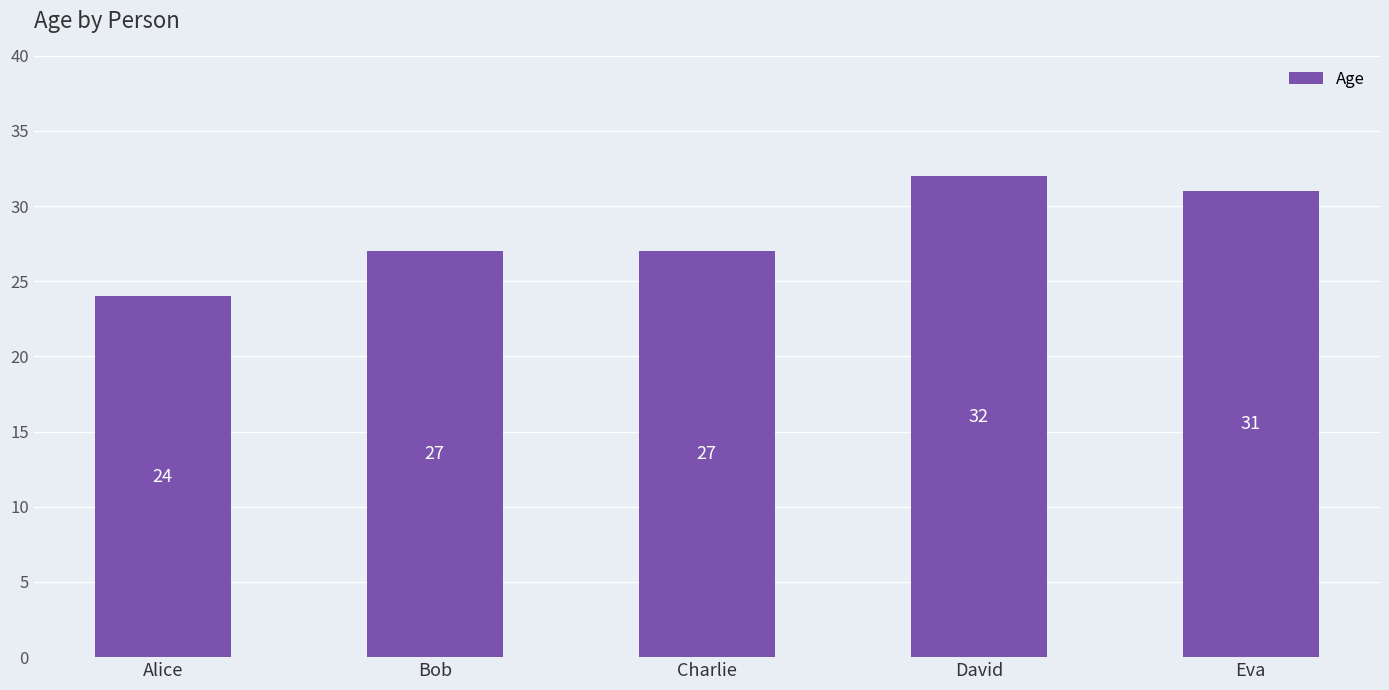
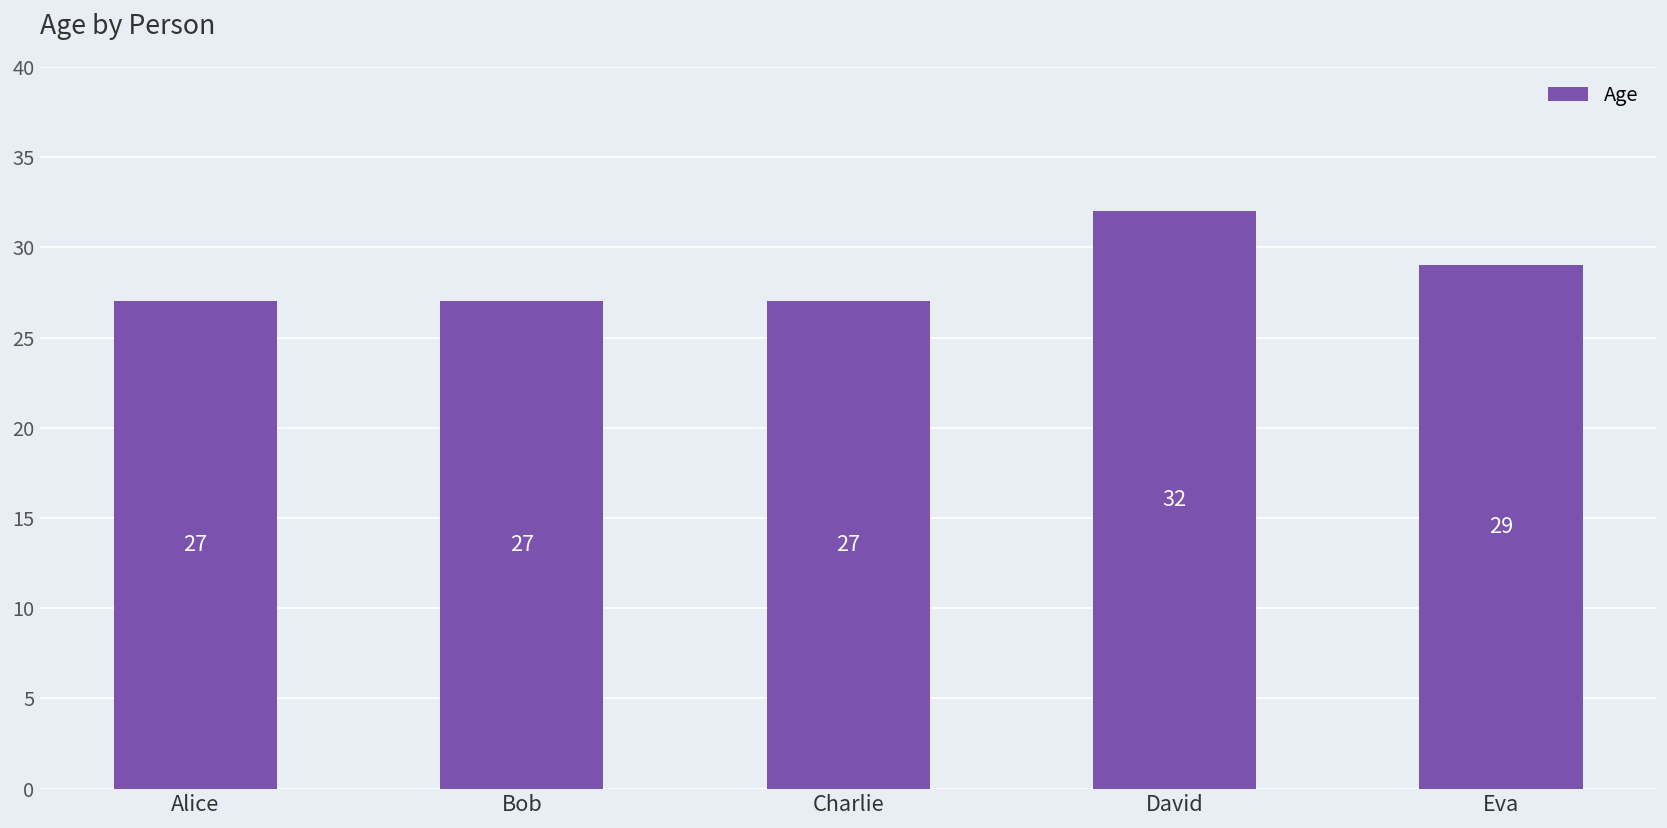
Alice: 24 -> 27
Eva: 31 -> 29
